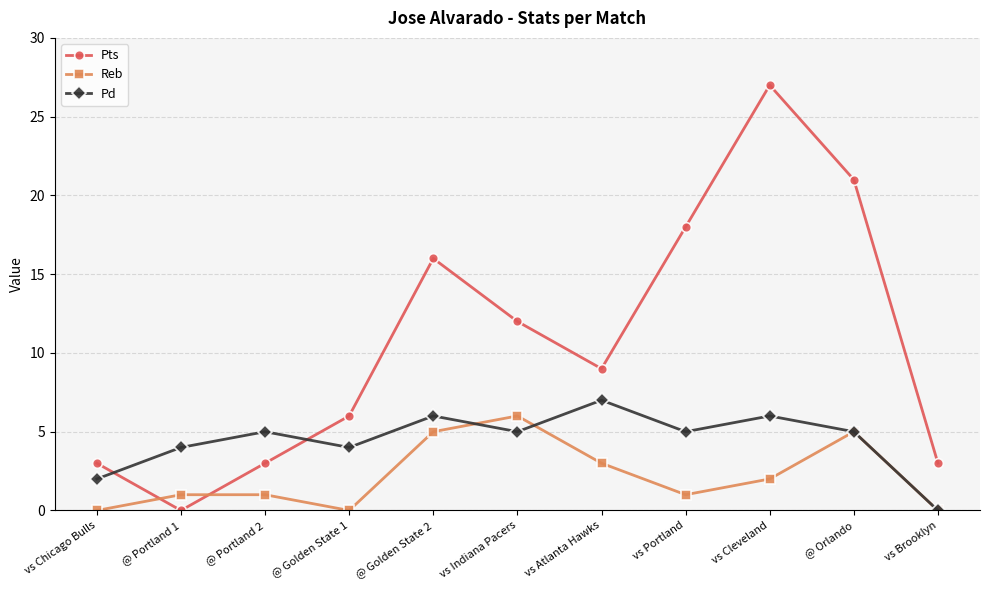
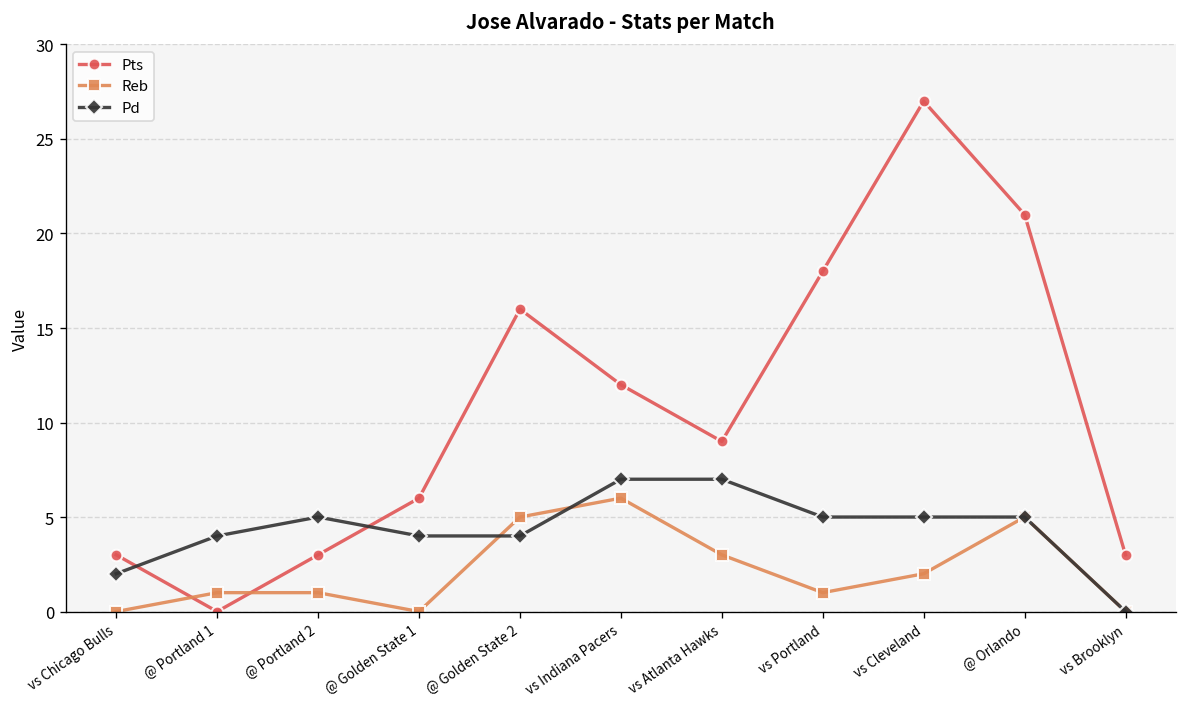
Pd, @ Golden State 2: 6 -> 4
Pd, vs Indiana Pacers: 5 -> 7
Pd, vs Cleveland: 6 -> 5
